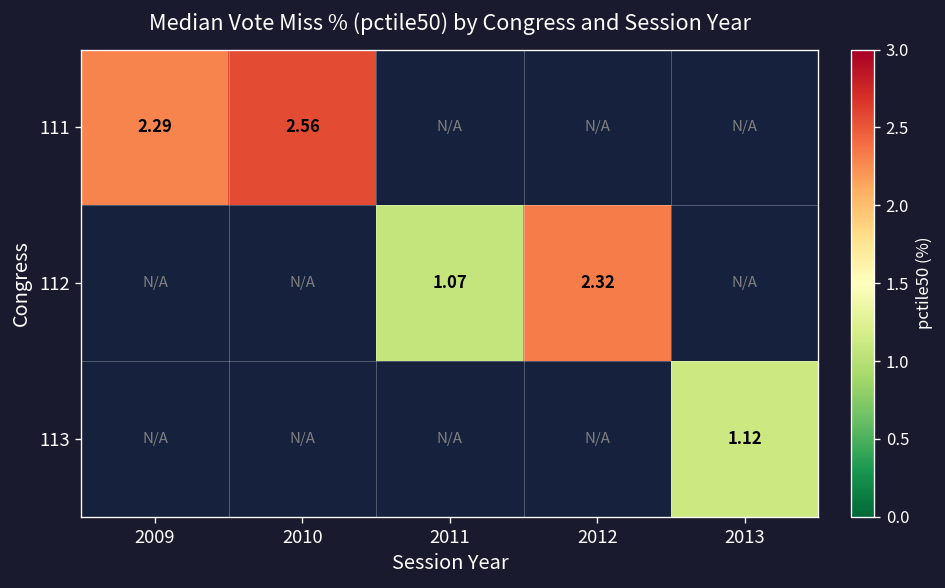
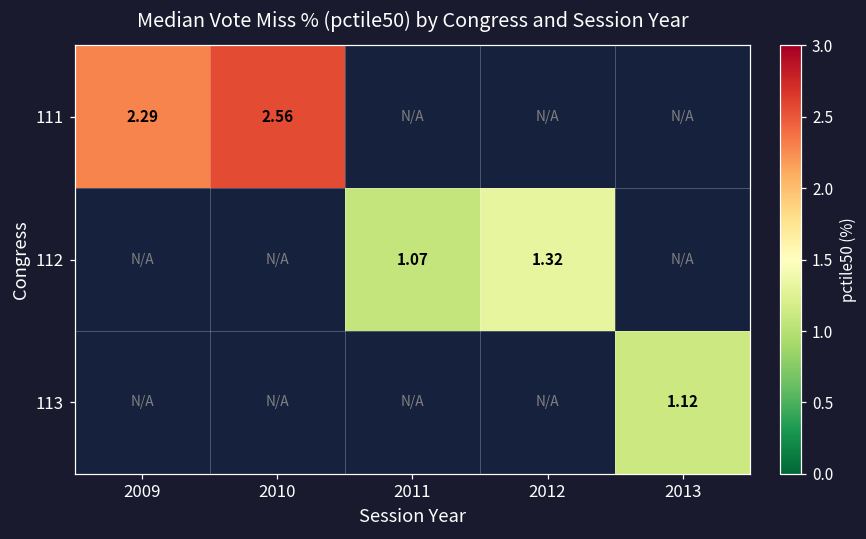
112, 2012: 2.32 -> 1.32
